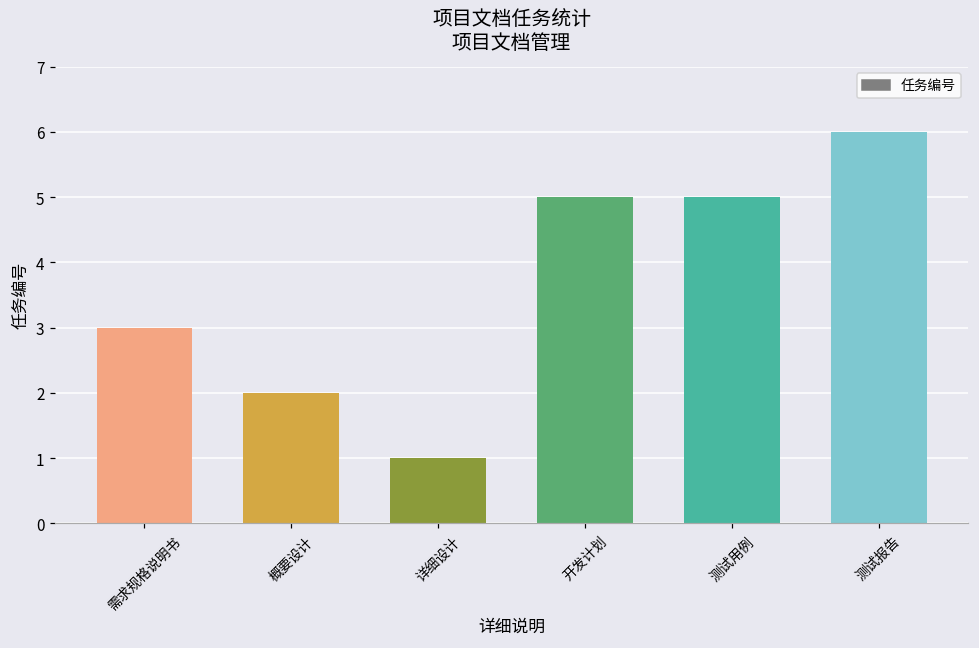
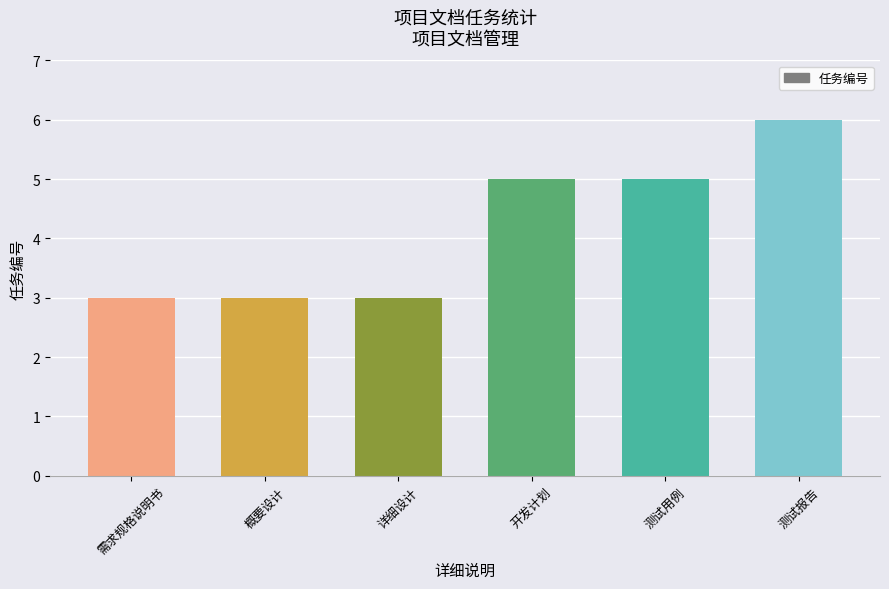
概要设计: 2 -> 3
详细设计: 1 -> 3
